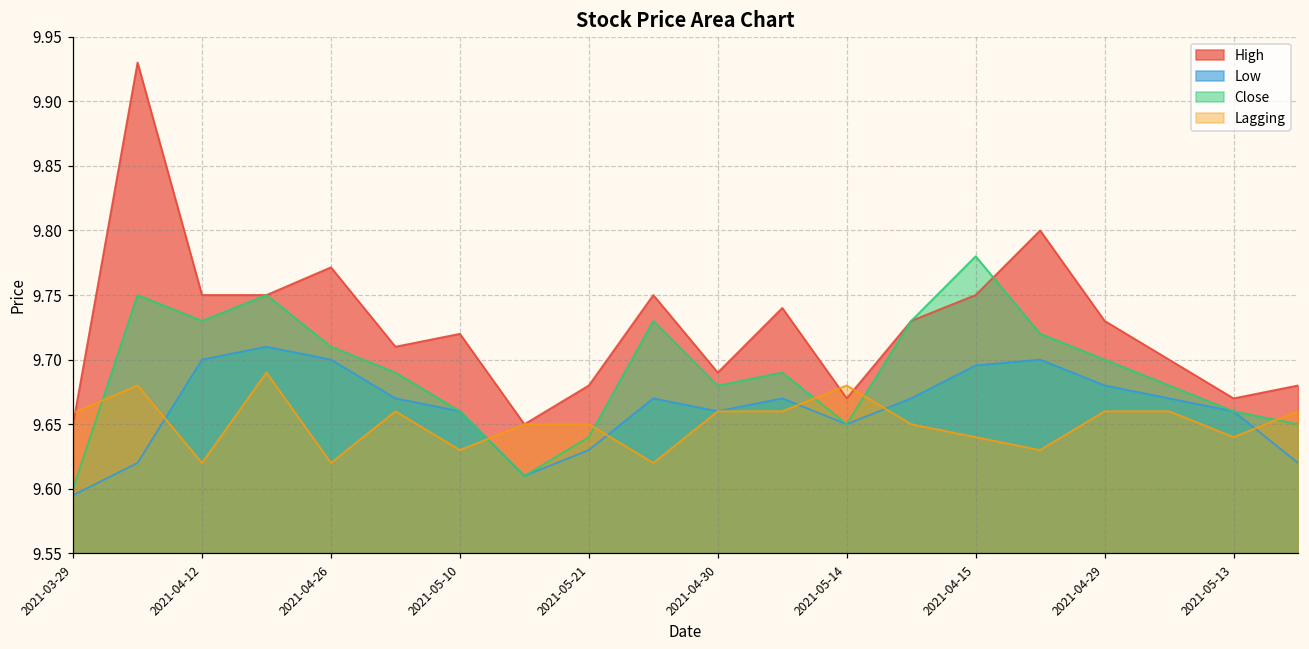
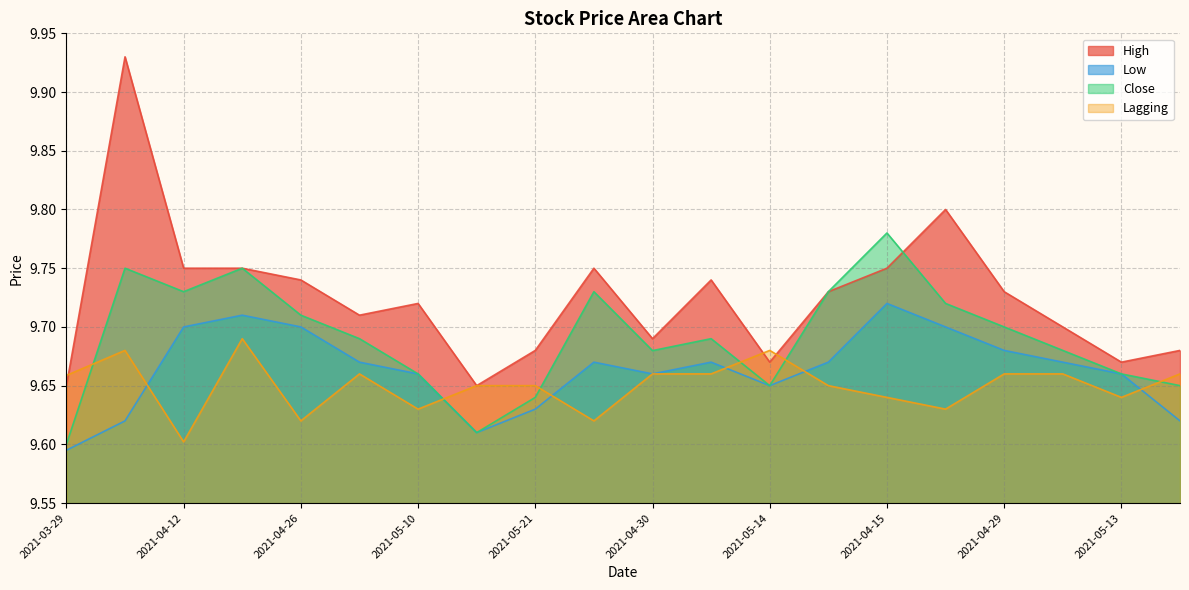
Lagging, 2021-04-12: 9.620 -> 9.602
High, 2021-04-26: 9.771 -> 9.740
Low, 2021-04-15: 9.696 -> 9.720
